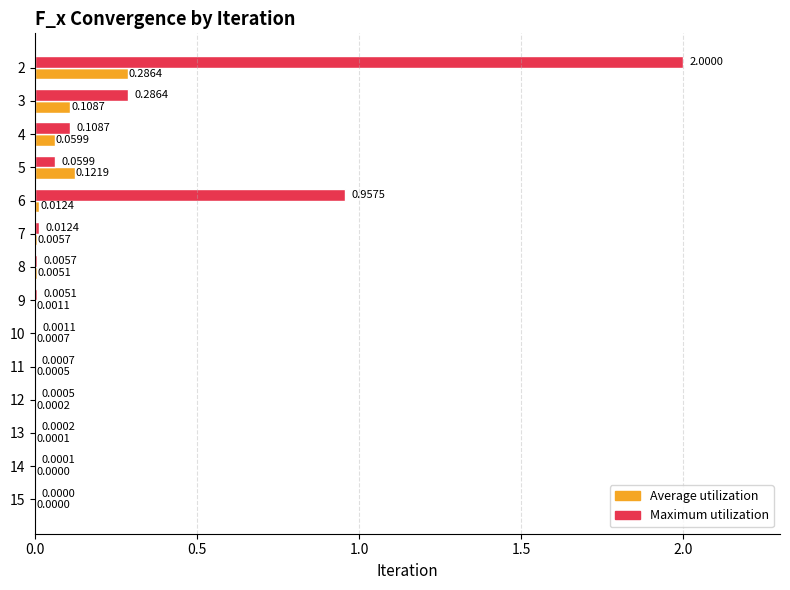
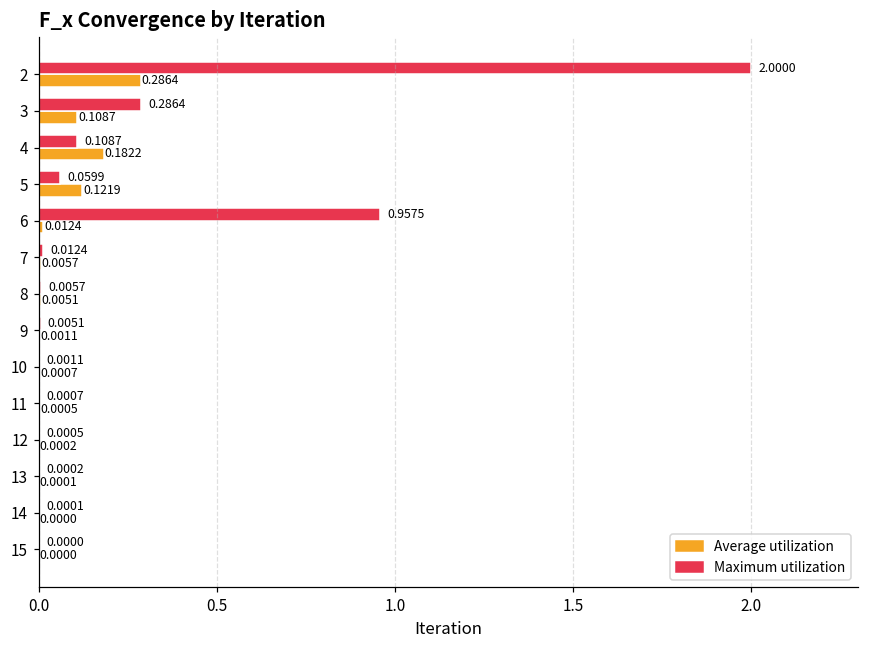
Average utilization, 4: 0.0599 -> 0.1822
